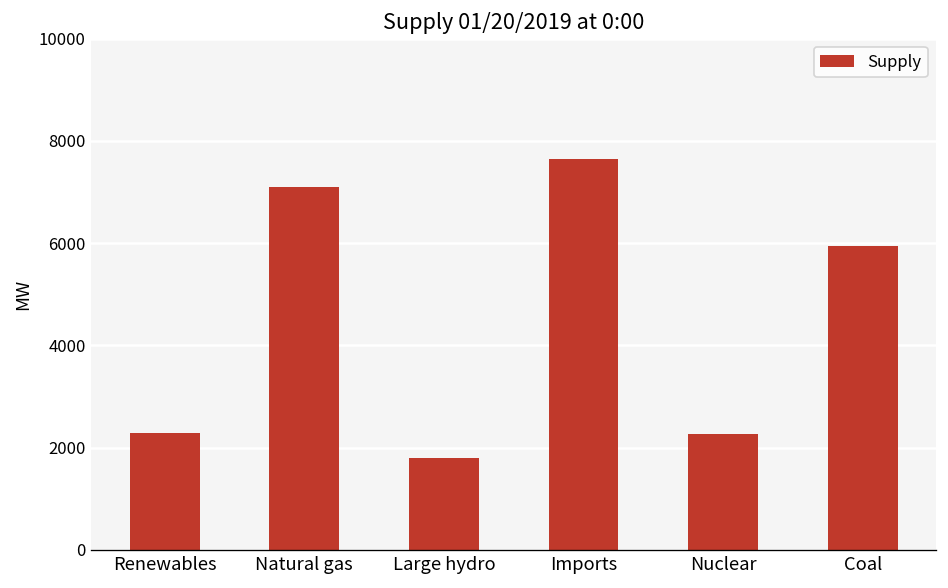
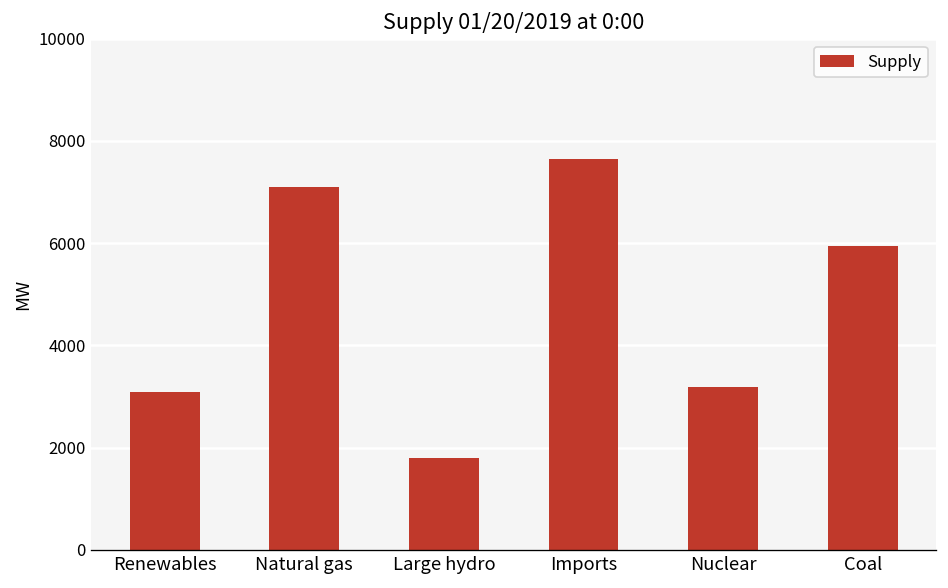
Renewables: 2300 -> 3100
Nuclear: 2300 -> 3200
